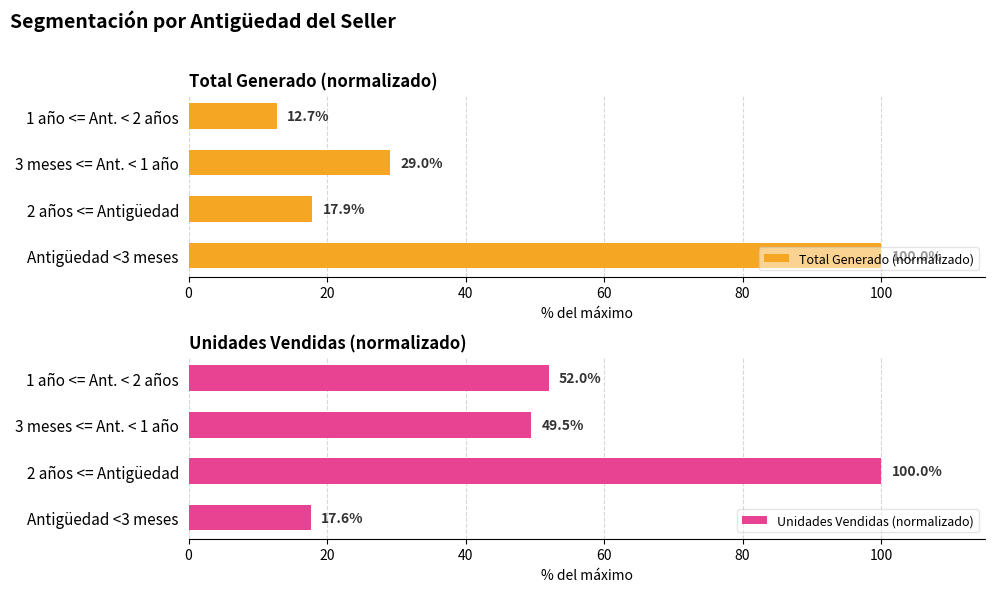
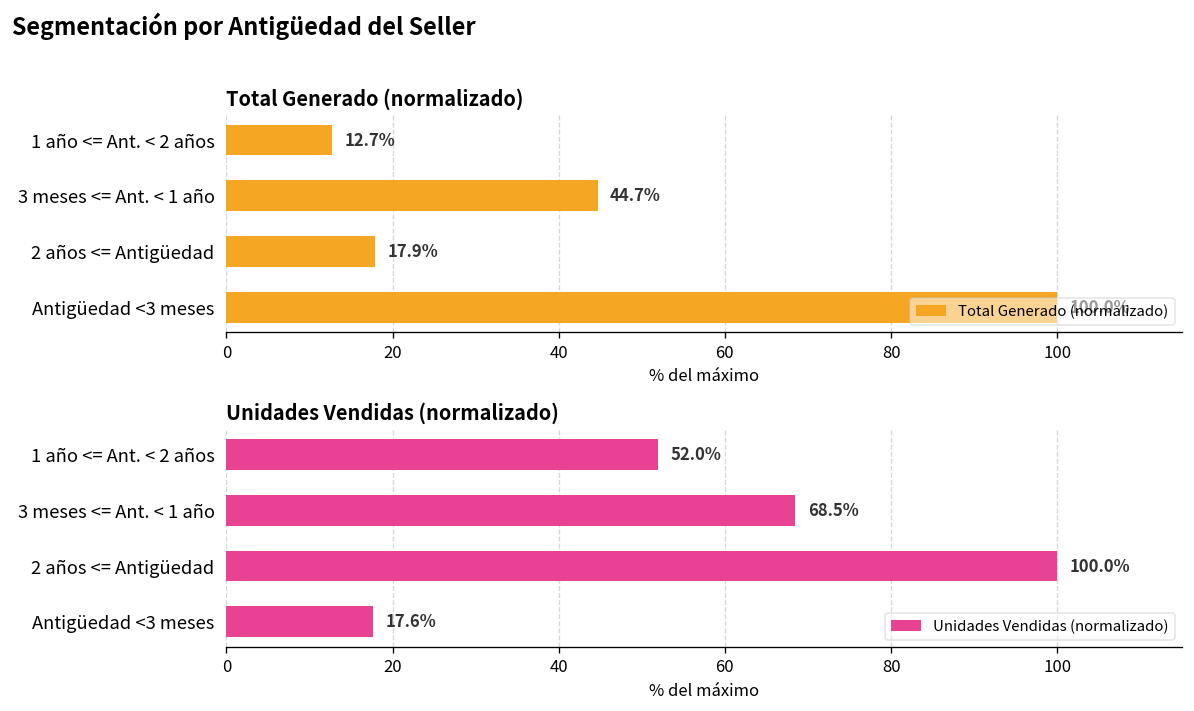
Total Generado (normalizado), 3 meses <= Ant. < 1 año: 29.0% -> 44.7%
Unidades Vendidas (normalizado), 3 meses <= Ant. < 1 año: 49.5% -> 68.5%
